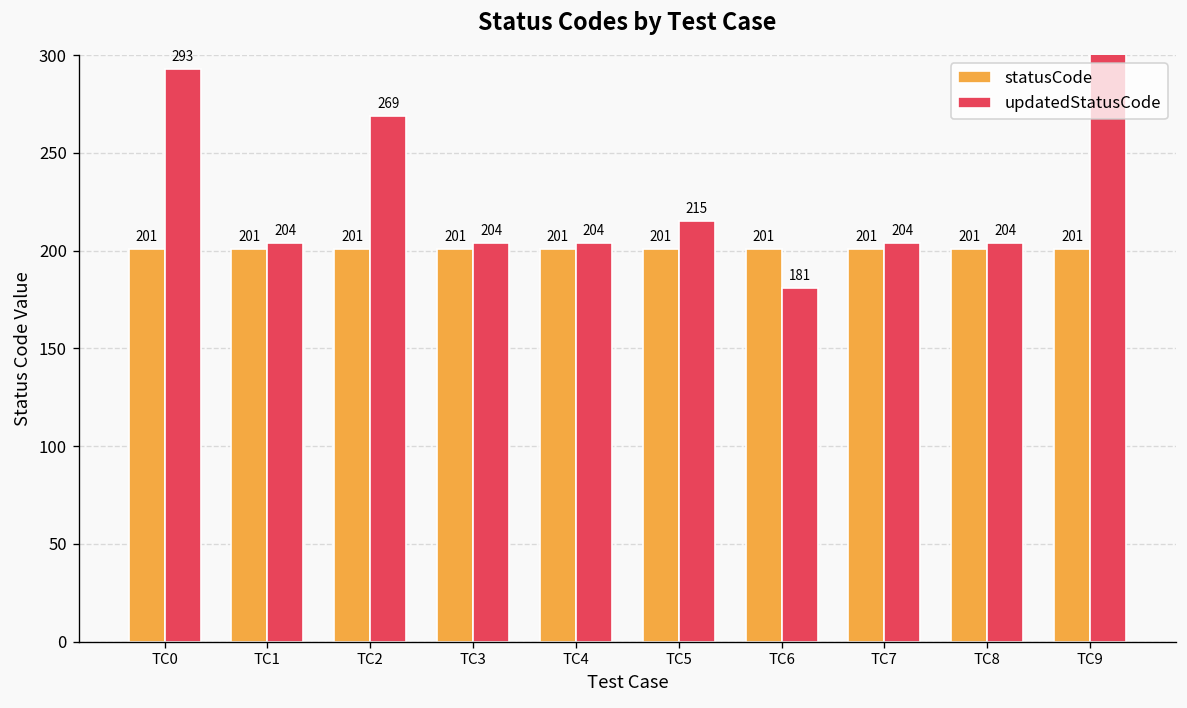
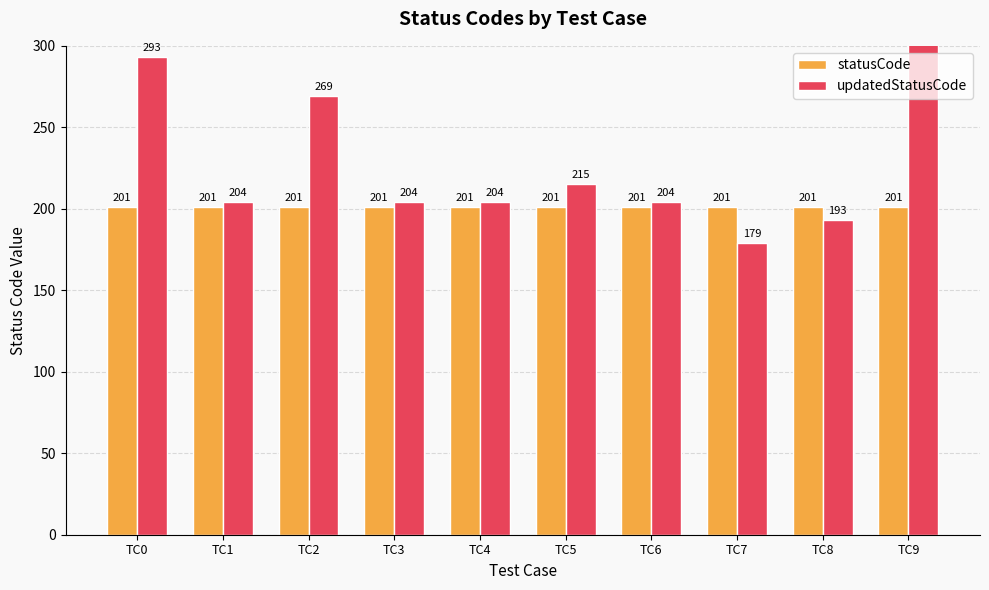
updatedStatusCode, TC6: 181 -> 204
updatedStatusCode, TC7: 204 -> 179
updatedStatusCode, TC8: 204 -> 193
